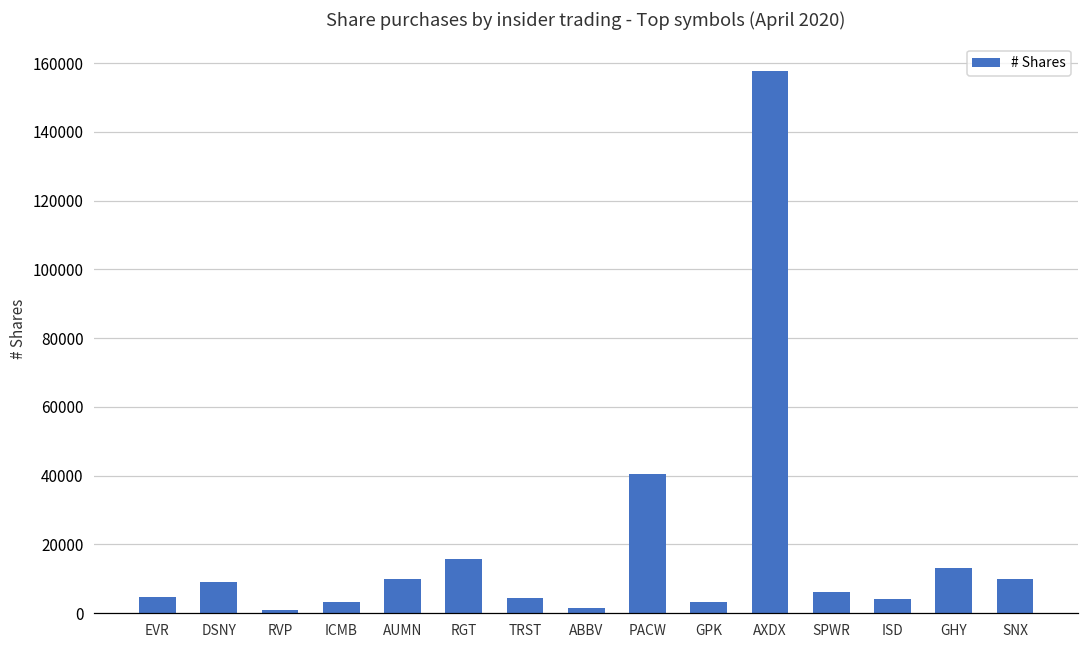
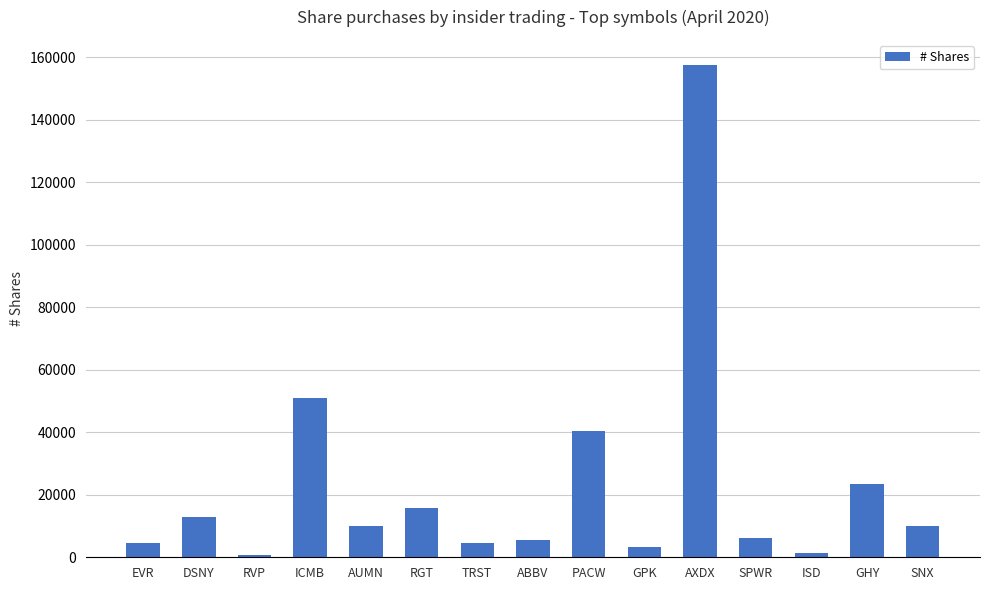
DSNY: 9000 -> 13000
ICMB: 3000 -> 51000
ABBV: 2000 -> 6000
ISD: 4000 -> 1000
GHY: 13000 -> 23000
